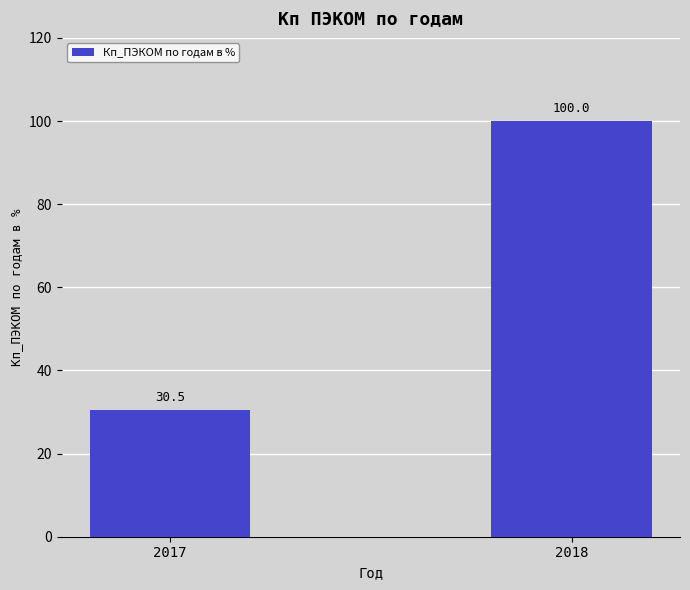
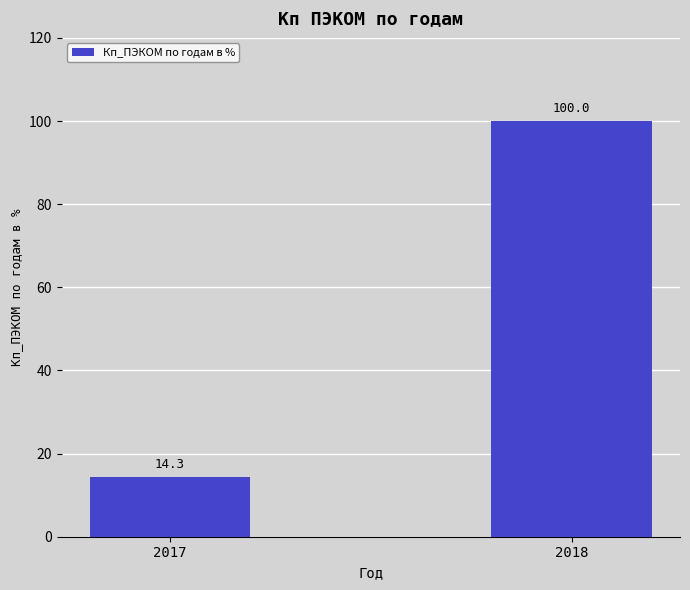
2017: 30.5 -> 14.3
